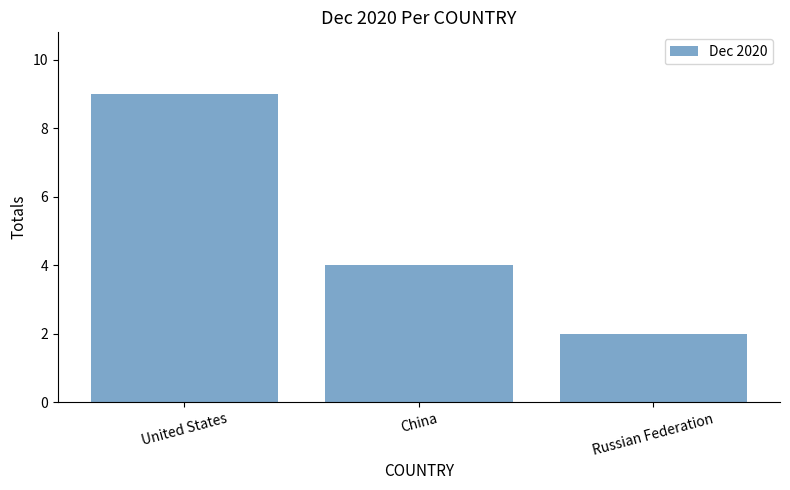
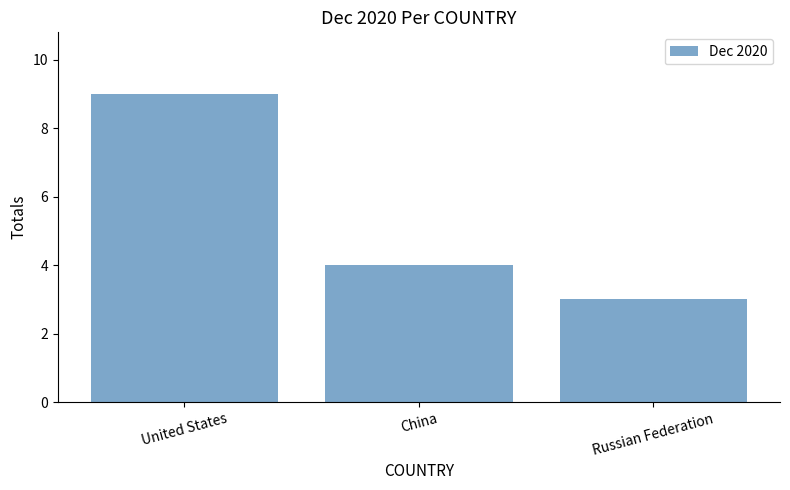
Russian Federation: 2 -> 3
